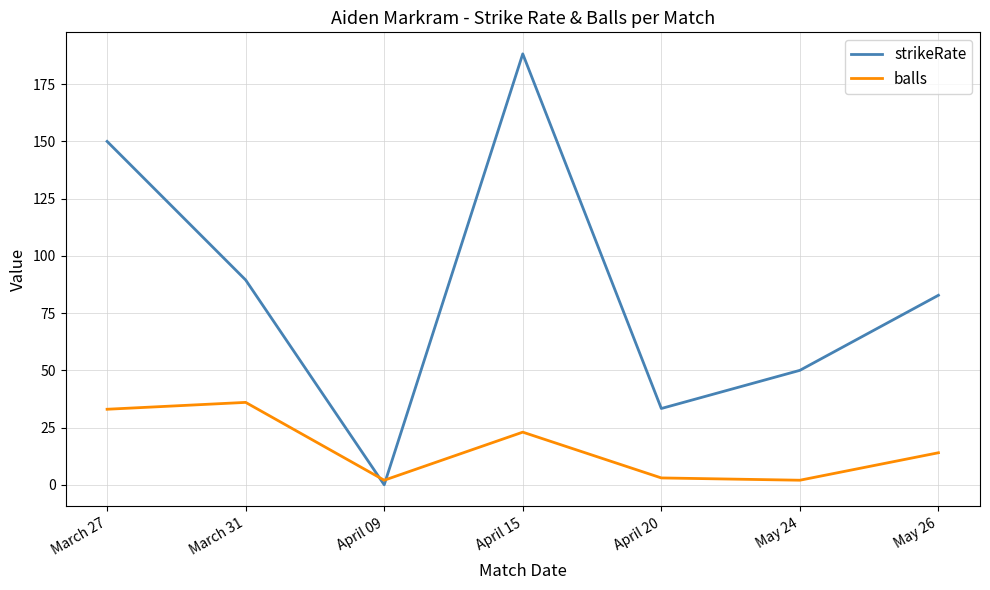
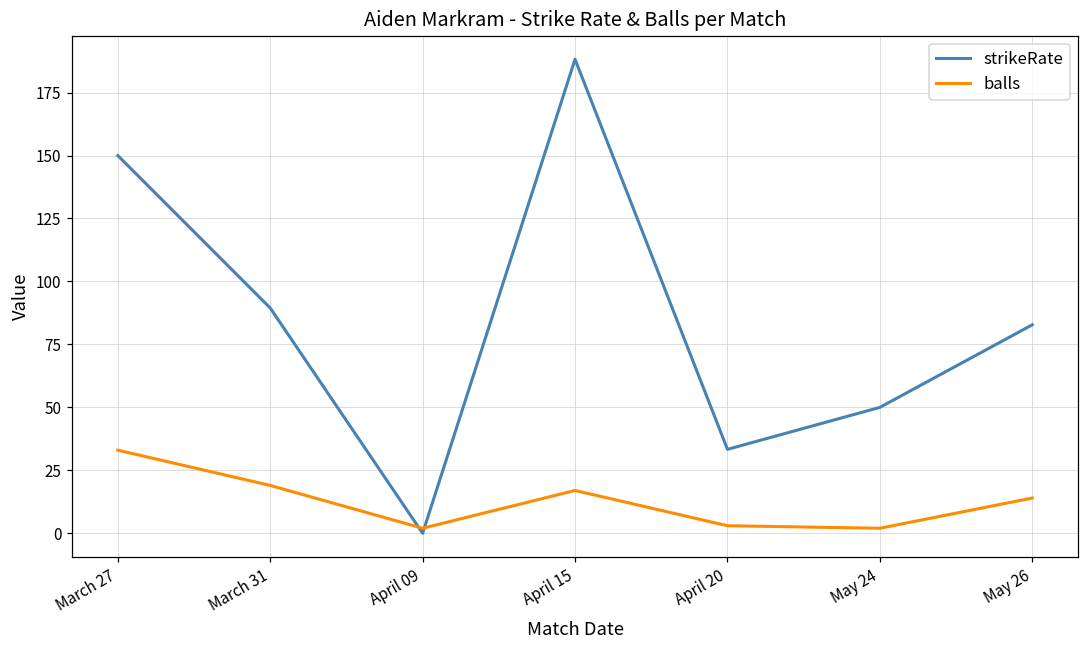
balls, March 31: 36 -> 19
balls, April 15: 23 -> 17
